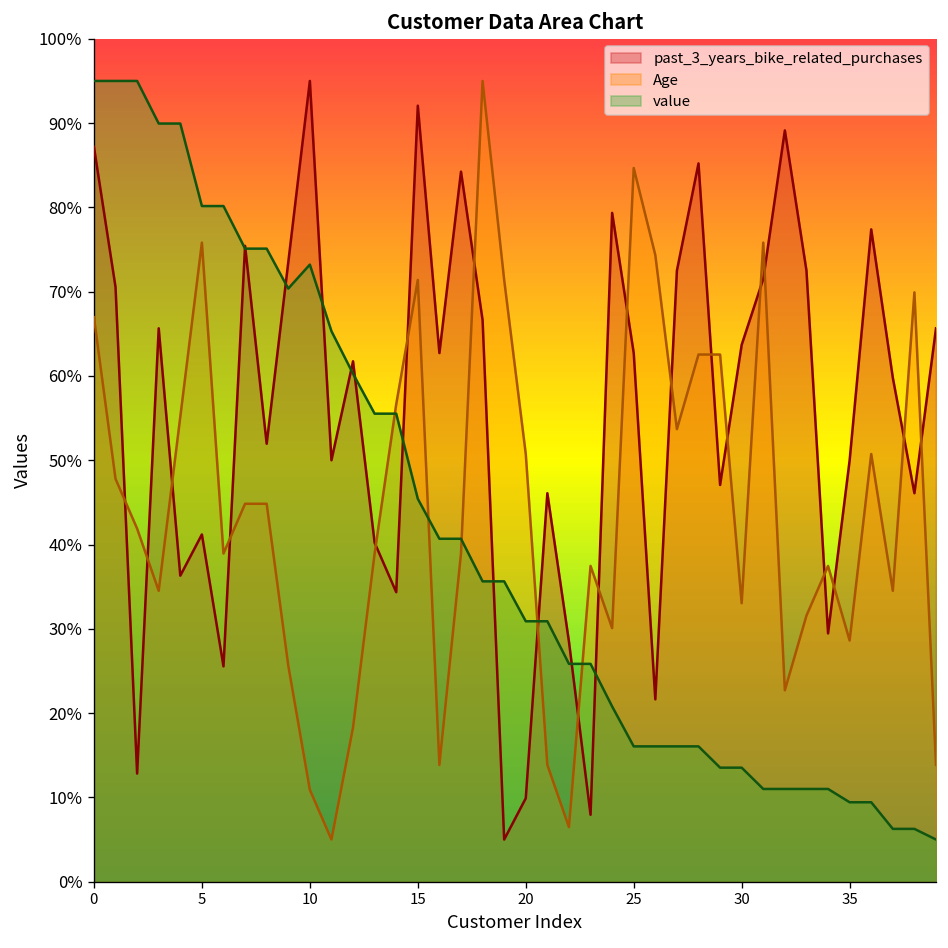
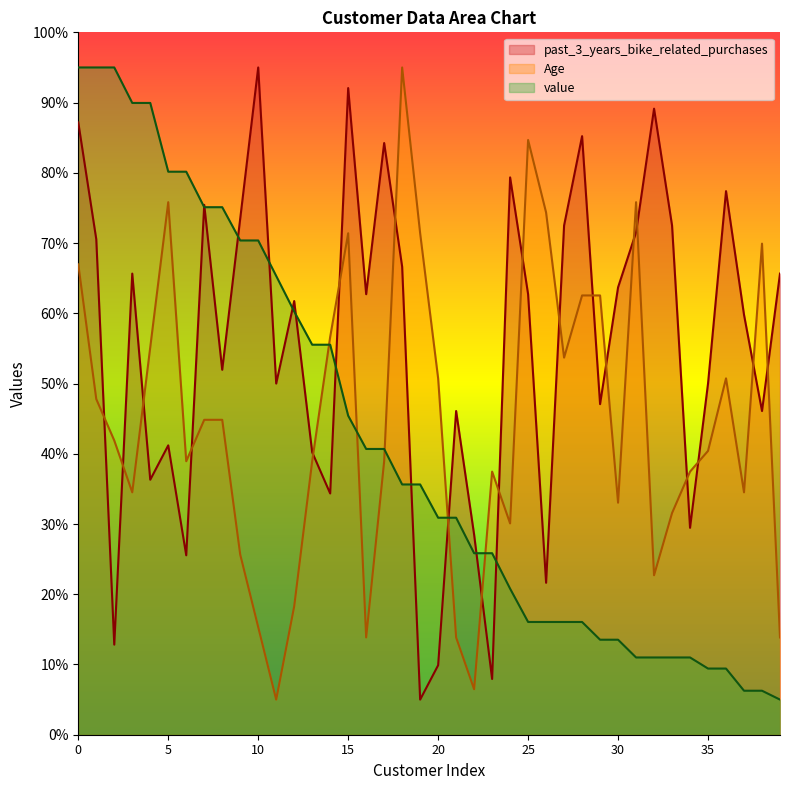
Age, 10: 11% -> 15%
value, 10: 73% -> 70%
Age, 35: 29% -> 40%
